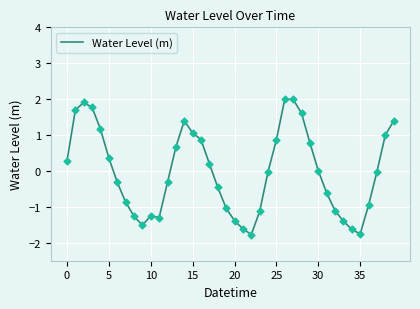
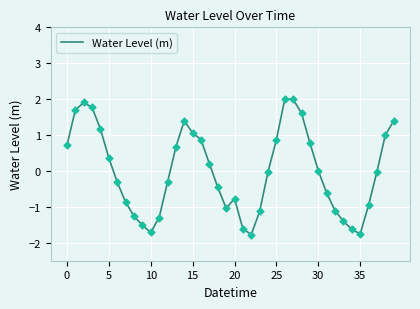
0: 0.3 -> 0.7
10: -1.3 -> -1.7
20: -1.4 -> -0.8
